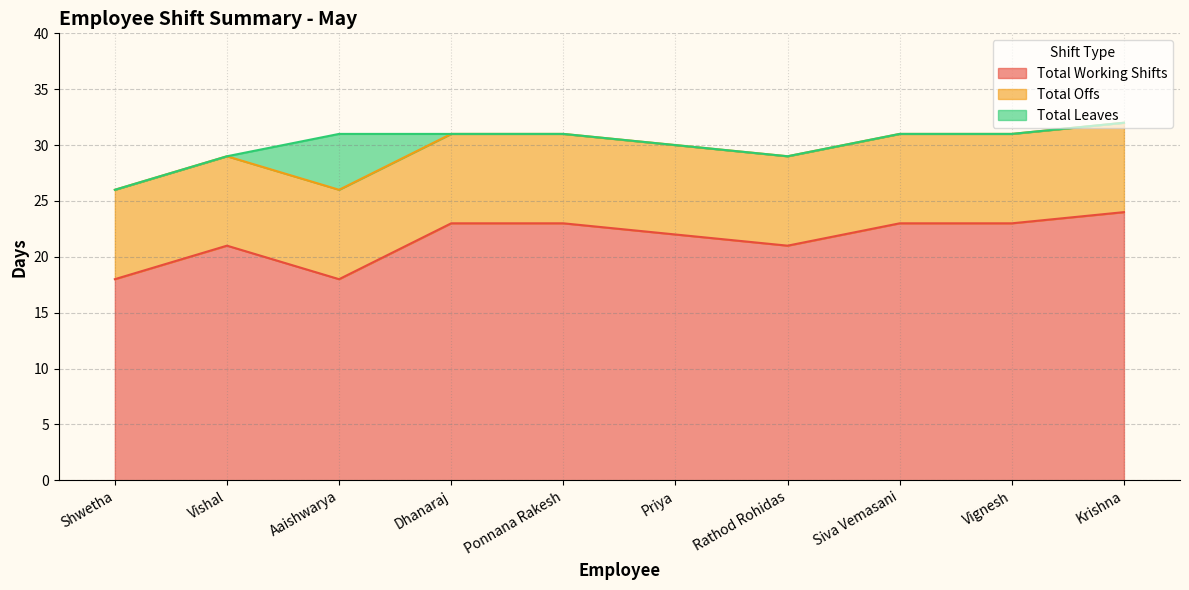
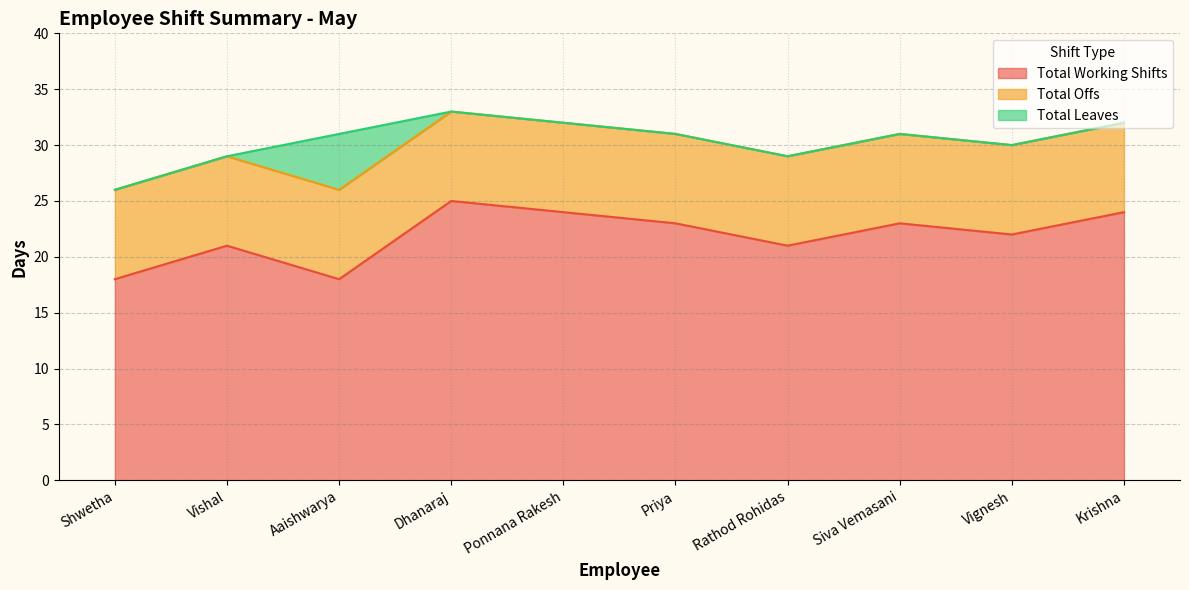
Total Working Shifts, Dhanaraj: 23 -> 25
Total Working Shifts, Ponnana Rakesh: 23 -> 24
Total Working Shifts, Priya: 22 -> 23
Total Working Shifts, Vignesh: 23 -> 22
